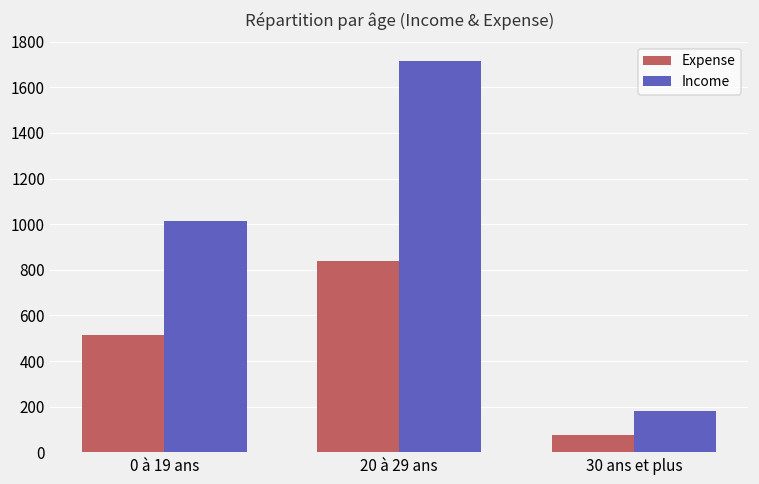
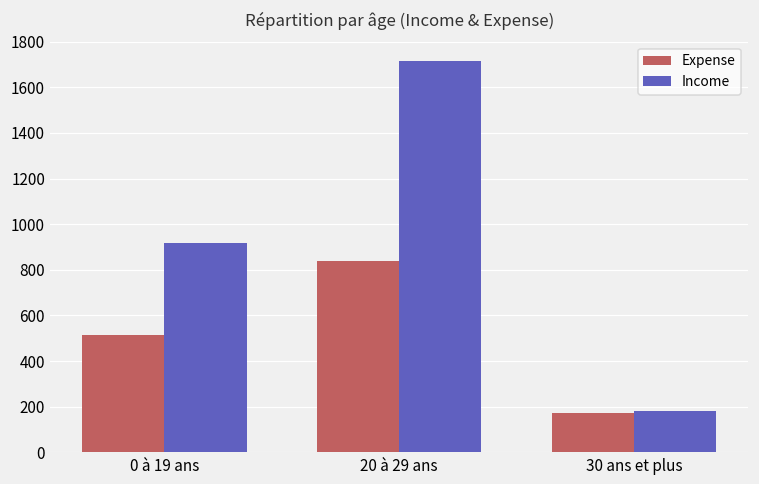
Income, 0 à 19 ans: 1010 -> 920
Expense, 30 ans et plus: 80 -> 170
